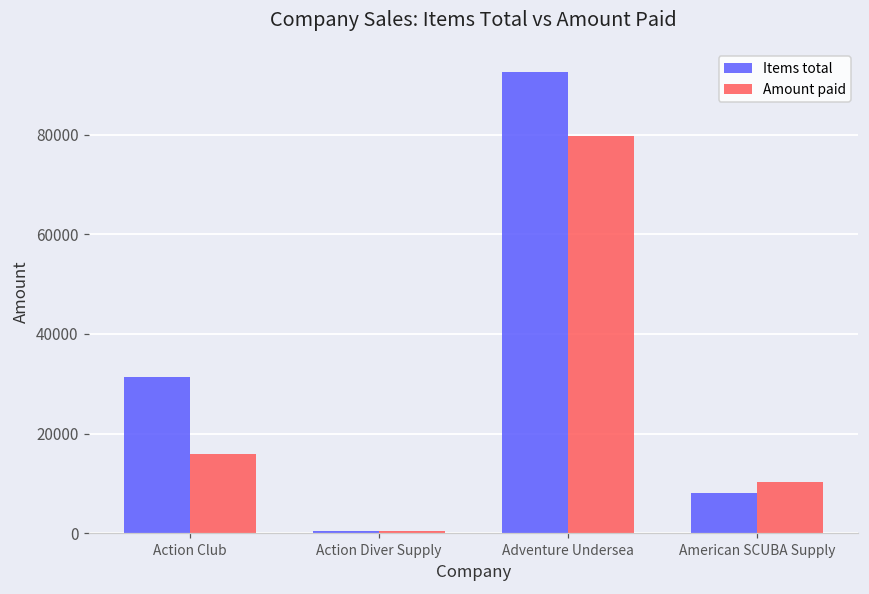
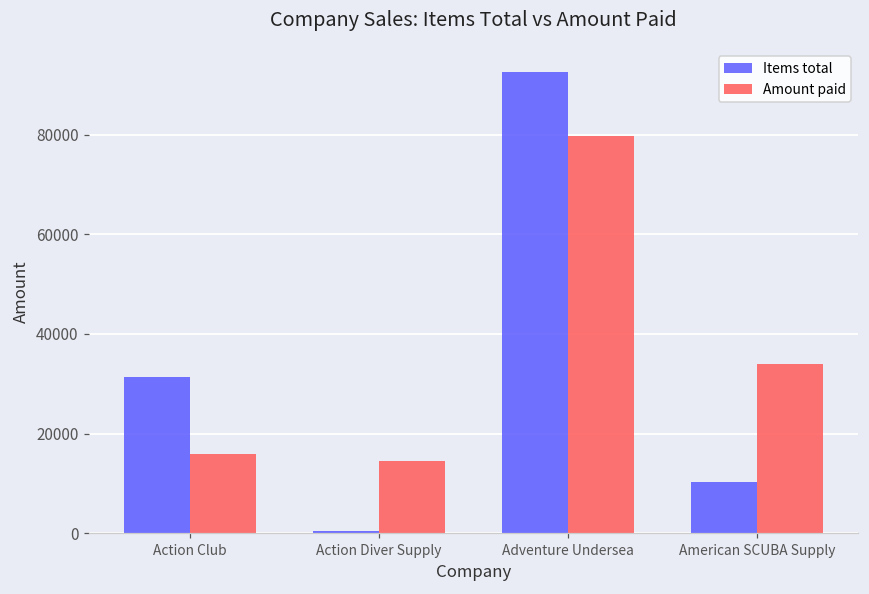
Amount paid, Action Diver Supply: 1000 -> 15000
Items total, American SCUBA Supply: 8000 -> 10000
Amount paid, American SCUBA Supply: 10000 -> 34000
